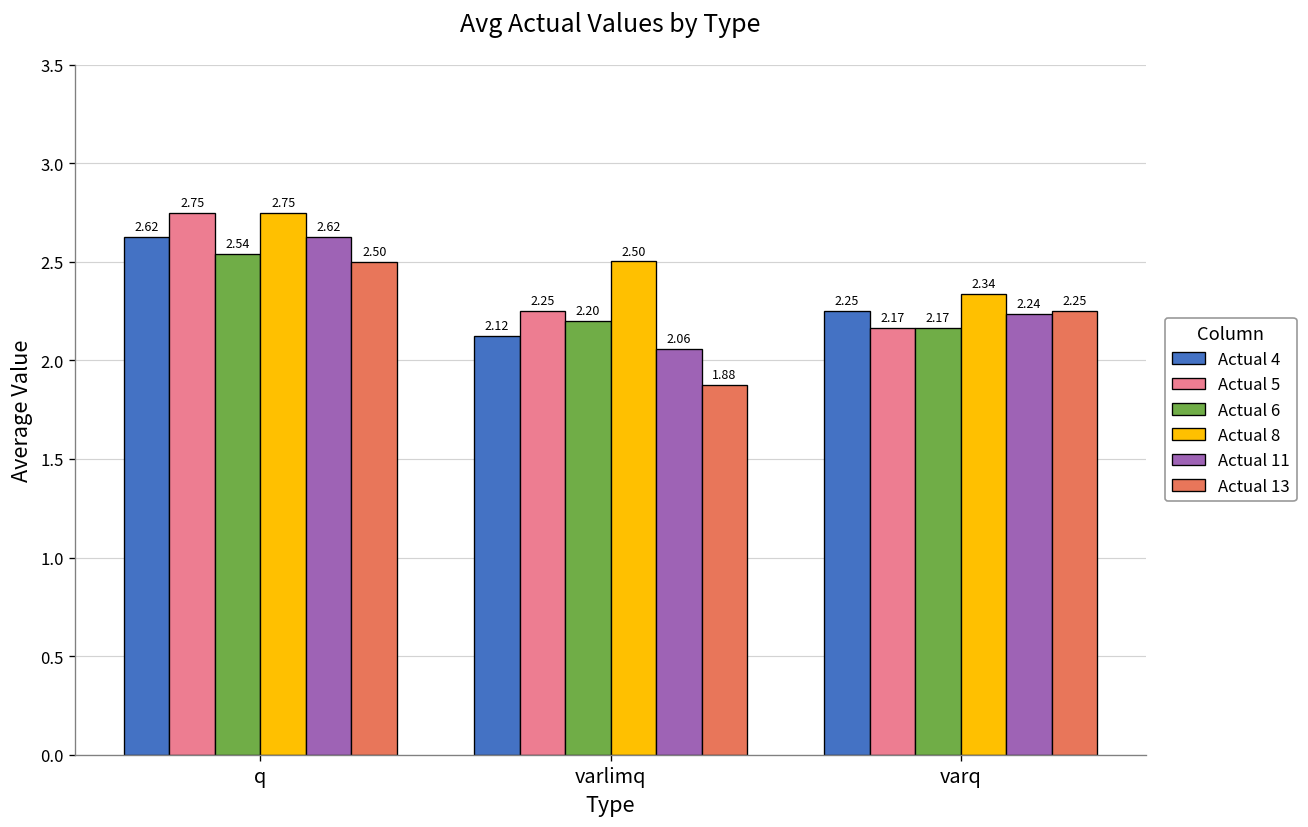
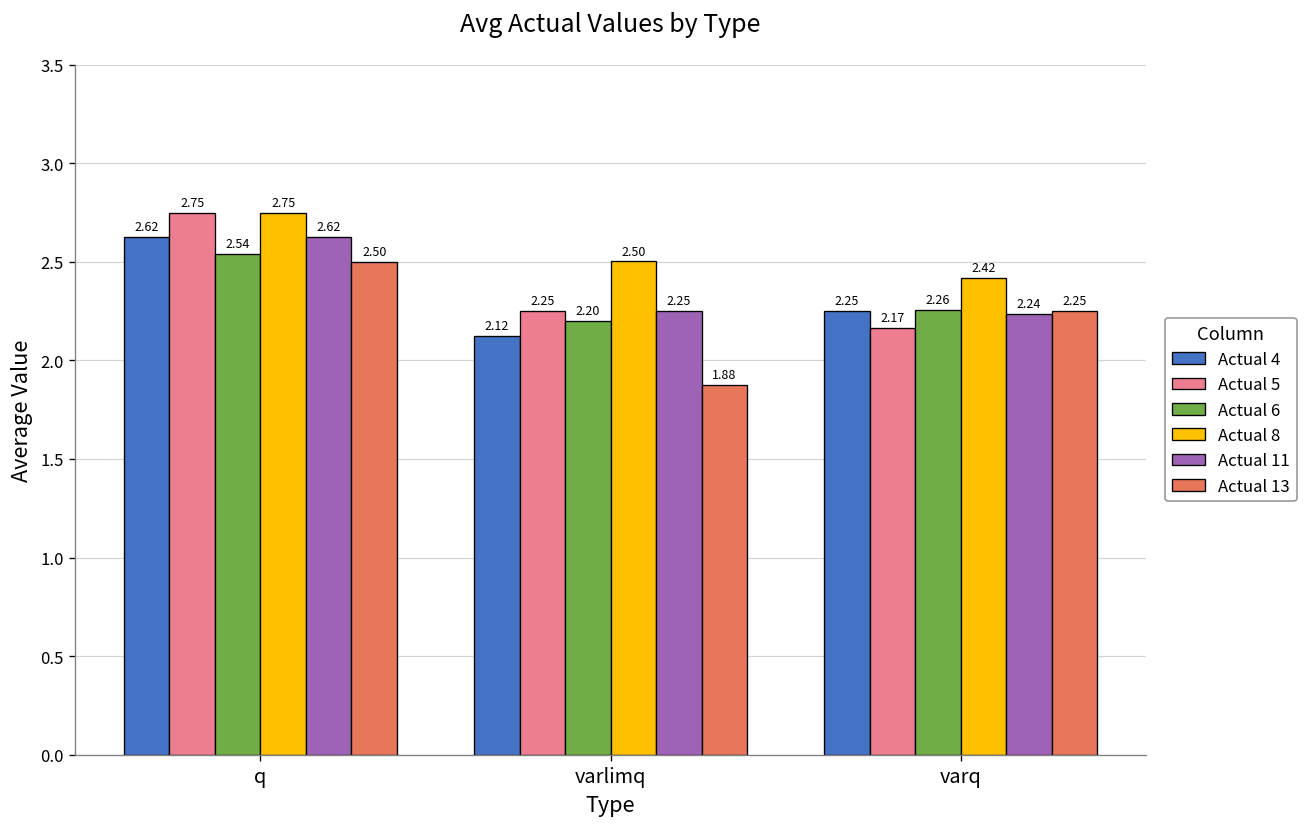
Actual 11, varlimq: 2.06 -> 2.25
Actual 6, varq: 2.17 -> 2.26
Actual 8, varq: 2.34 -> 2.42
